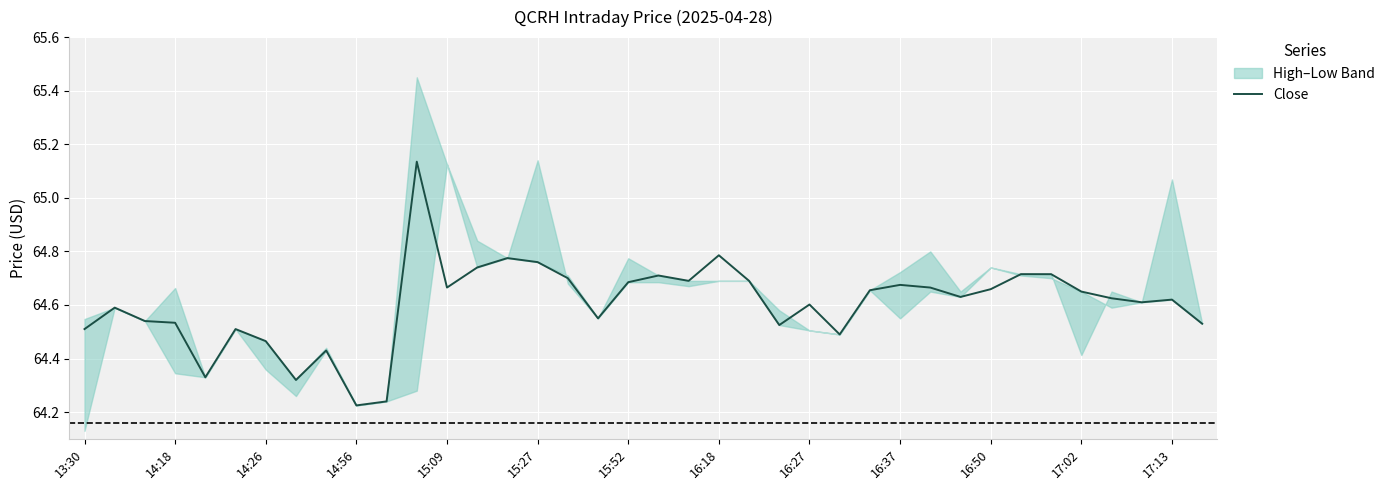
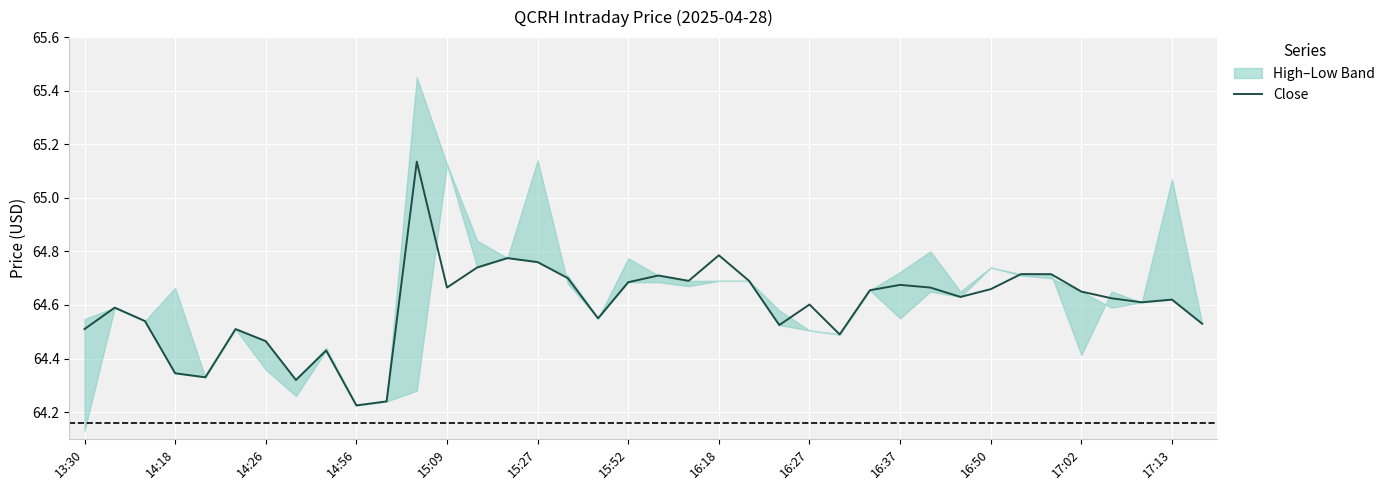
Close, 14:18: 64.53 -> 64.35
